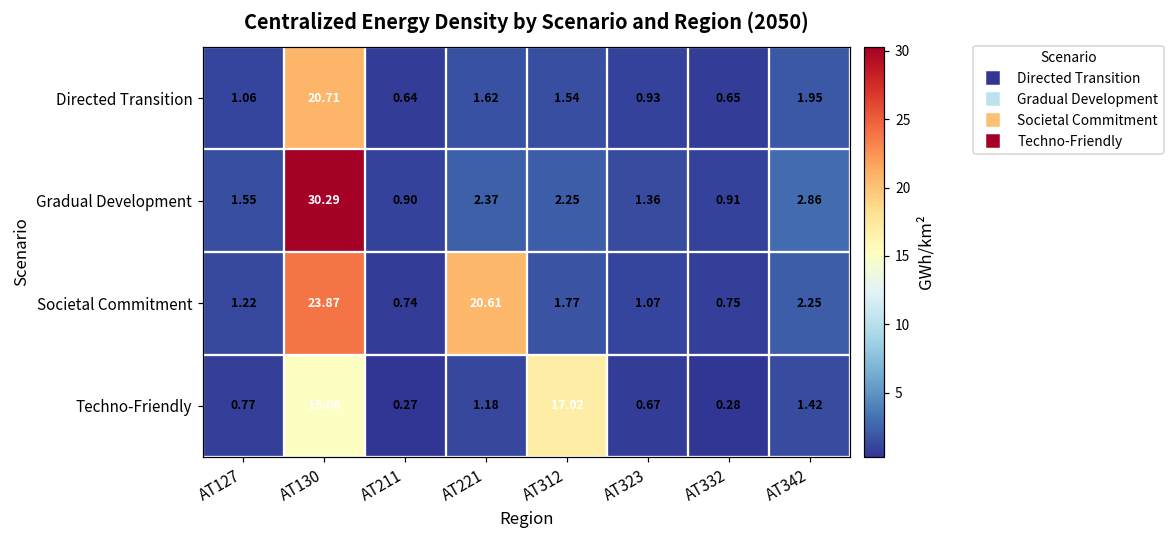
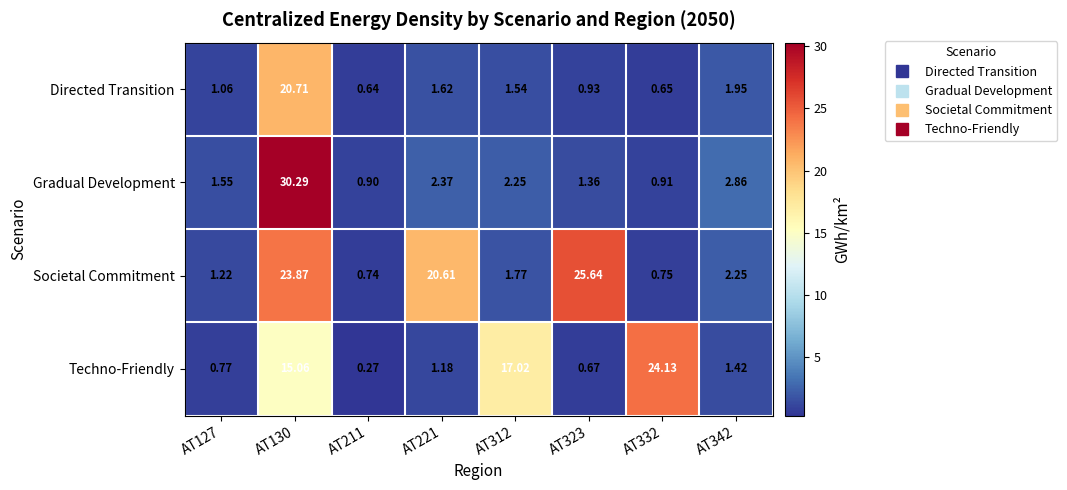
Societal Commitment, AT323: 1.07 -> 25.64
Techno-Friendly, AT332: 0.28 -> 24.13
